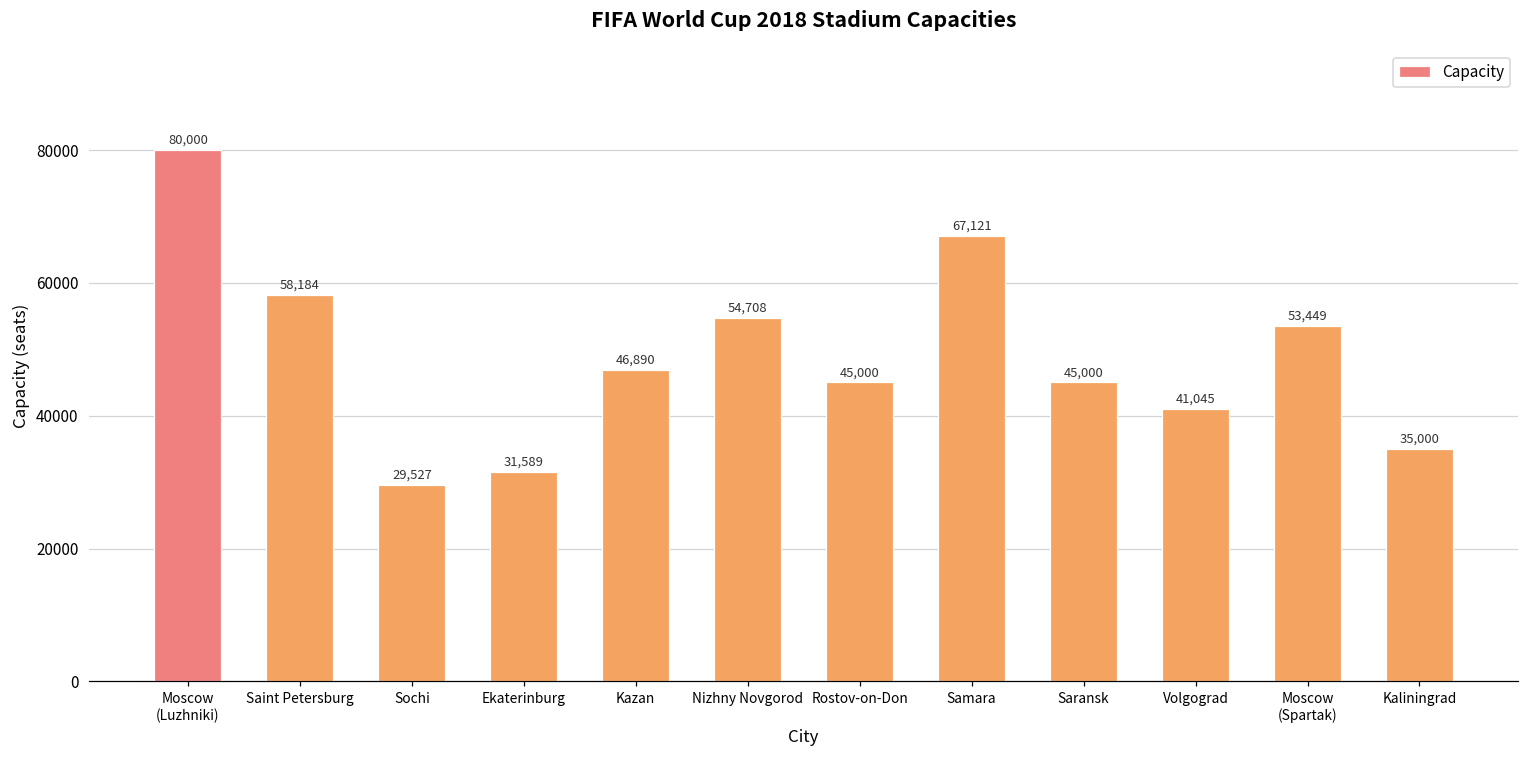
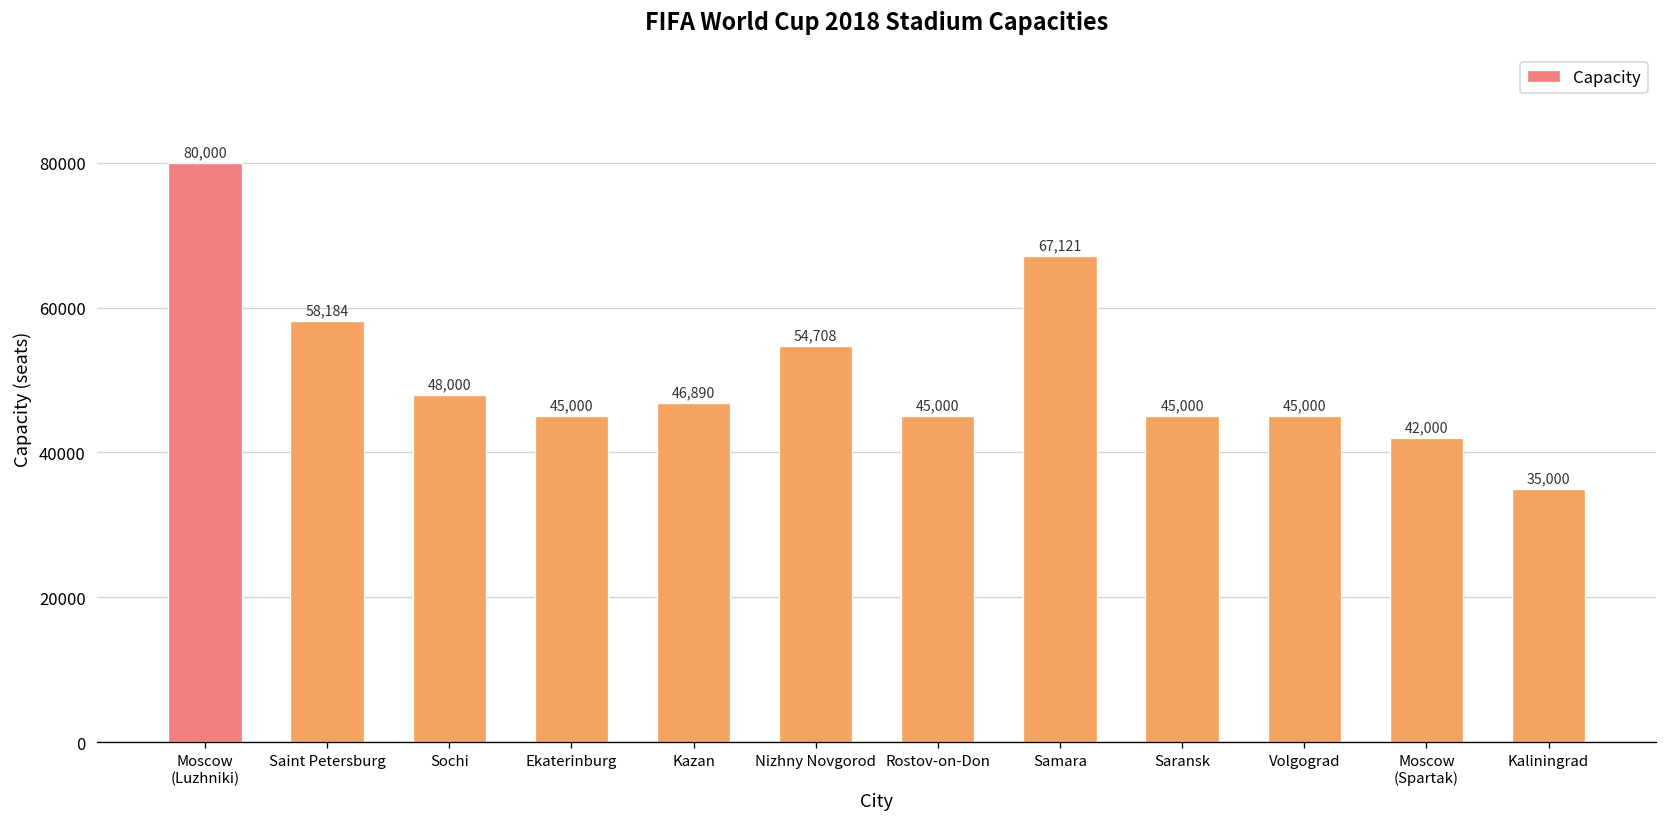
Sochi: 29,527 -> 48,000
Ekaterinburg: 31,589 -> 45,000
Volgograd: 41,045 -> 45,000
Moscow (Spartak): 53,449 -> 42,000
